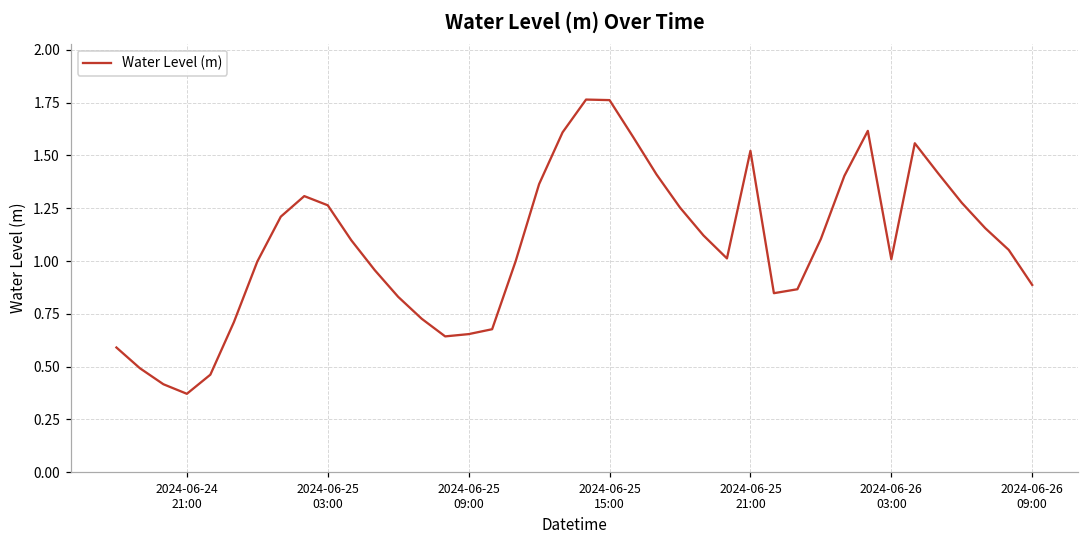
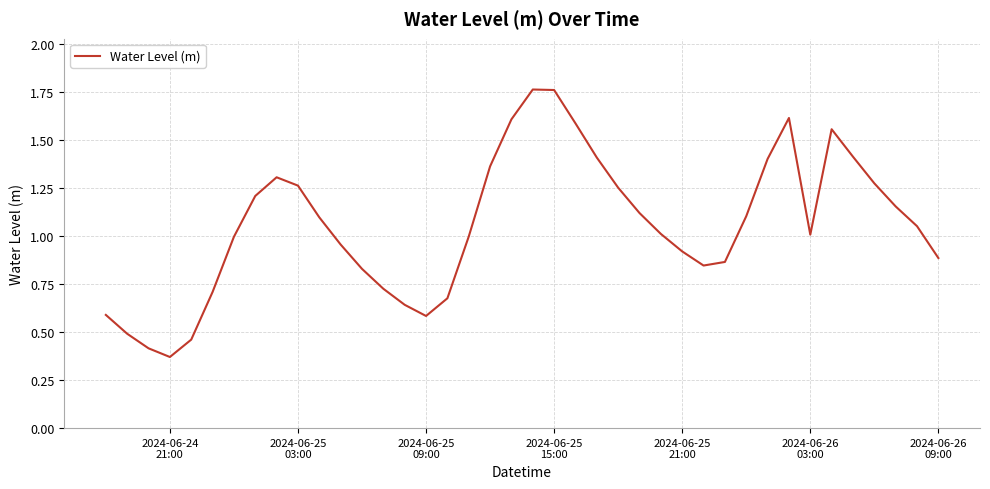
2024-06-25 09:00: 0.65 -> 0.58
2024-06-25 21:00: 1.52 -> 0.92
